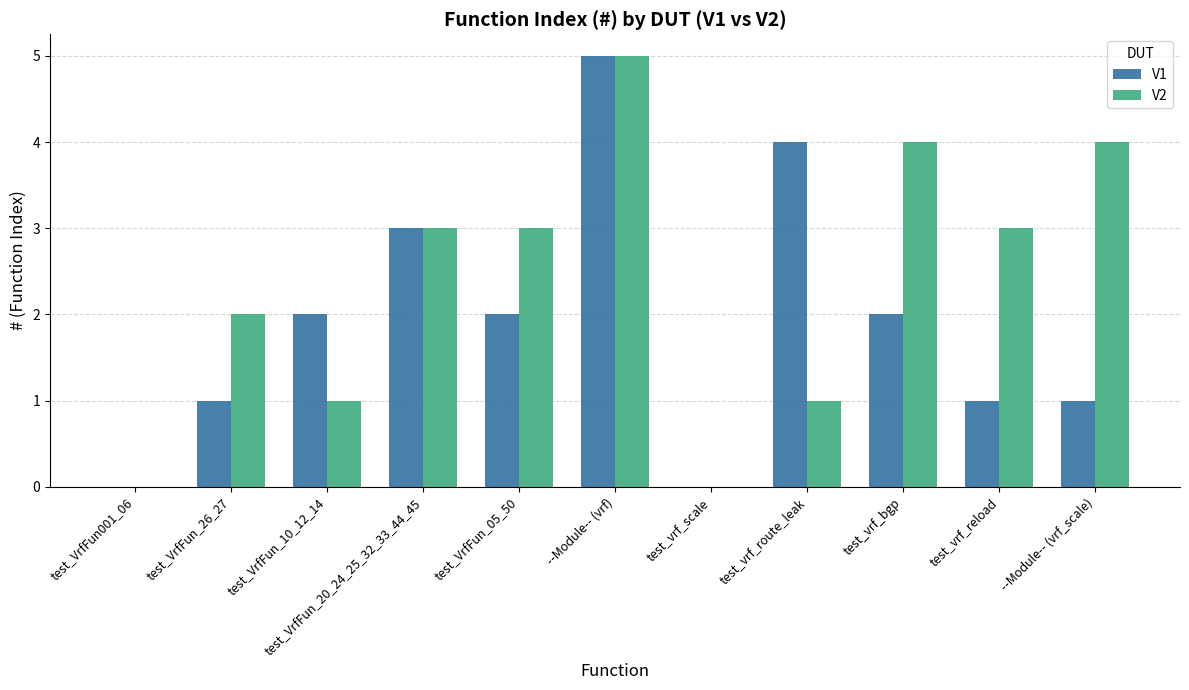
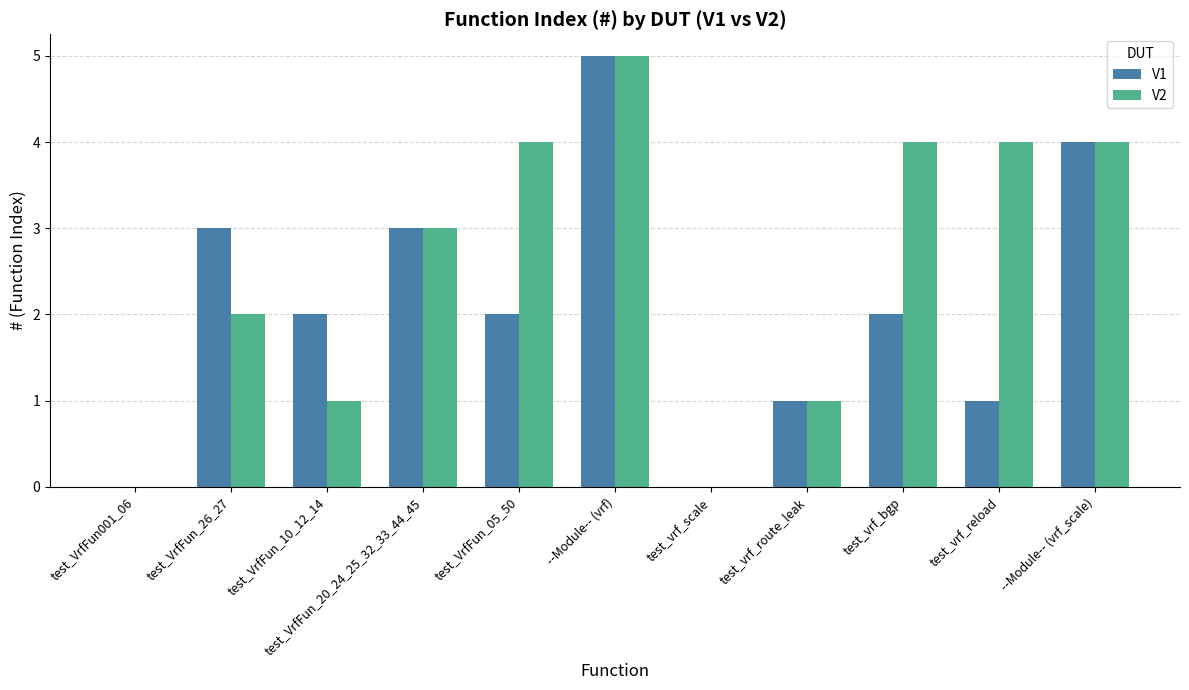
V1, test_VrfFun_26_27: 1 -> 3
V2, test_VrfFun_05_50: 3 -> 4
V1, test_vrf_route_leak: 4 -> 1
V2, test_vrf_reload: 3 -> 4
V1, --Module-- (vrf_scale): 1 -> 4
